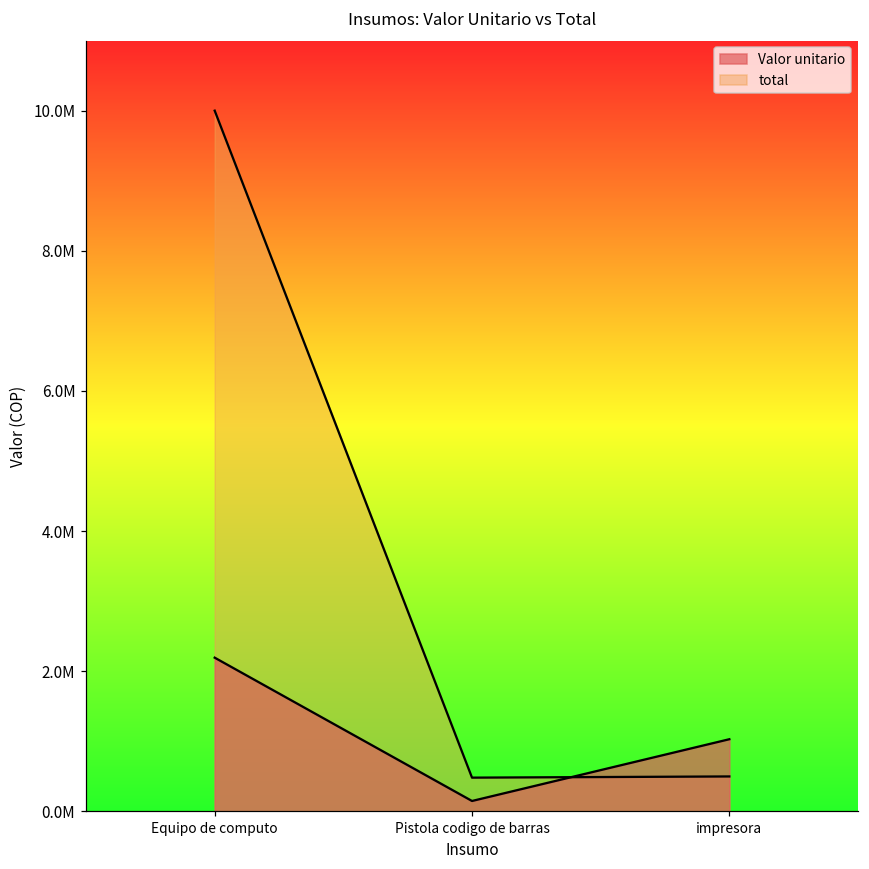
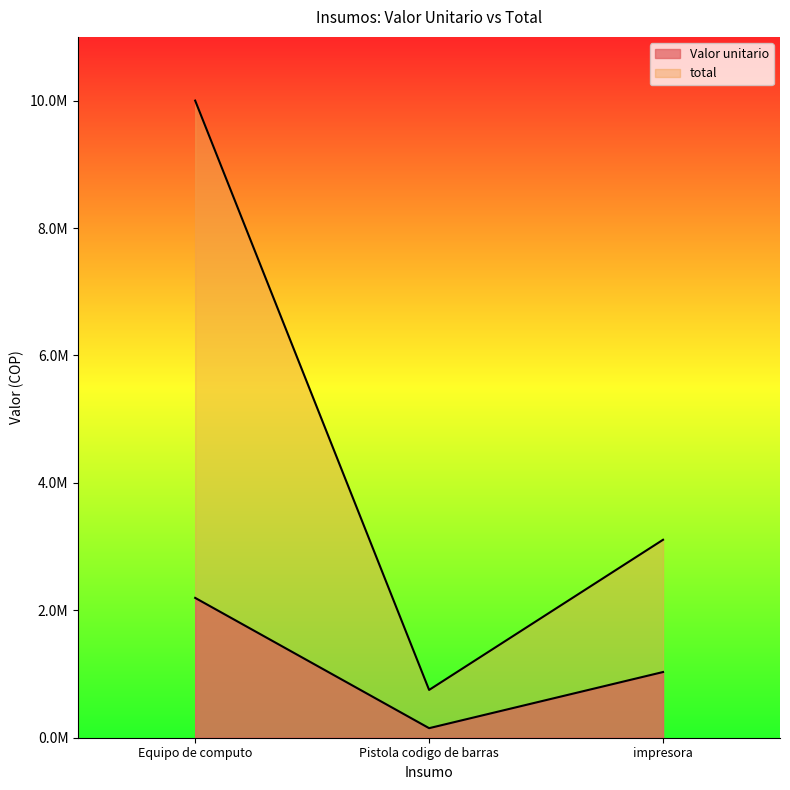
total, Pistola codigo de barras: 500000 -> 800000
total, impresora: 500000 -> 3100000
